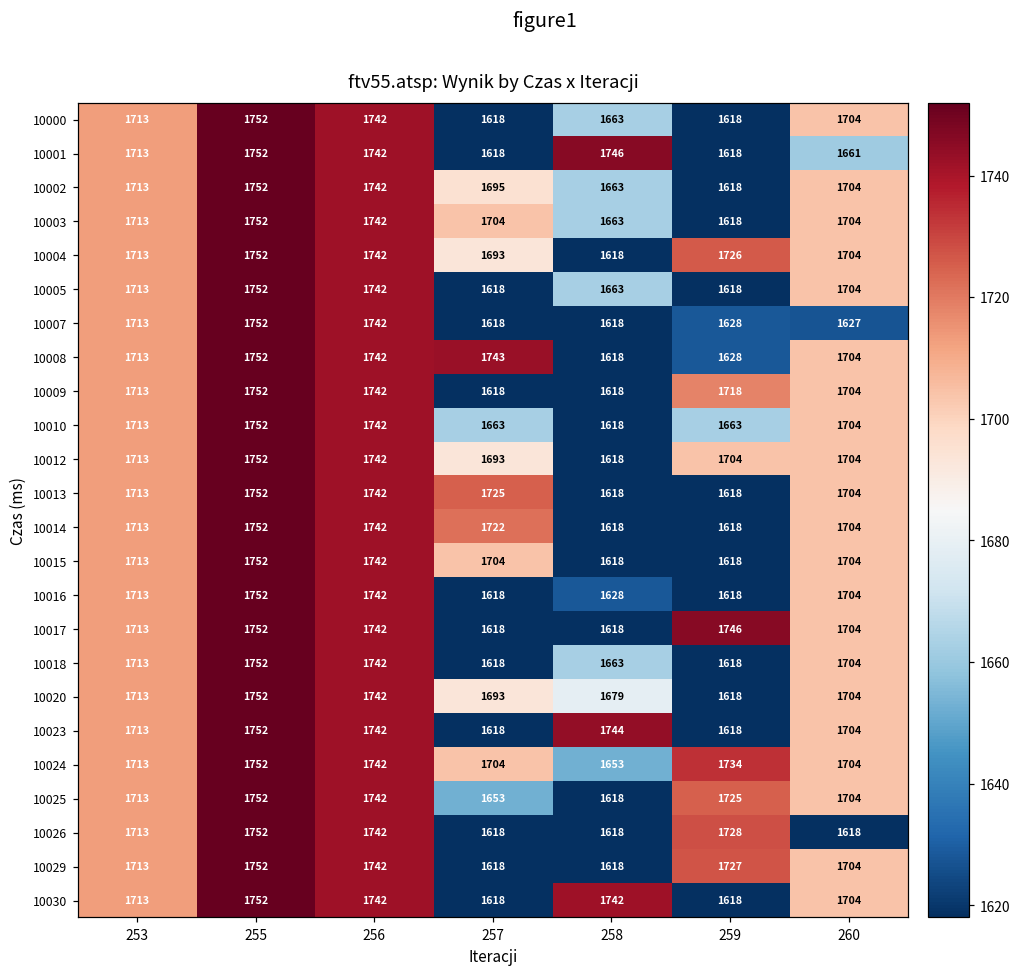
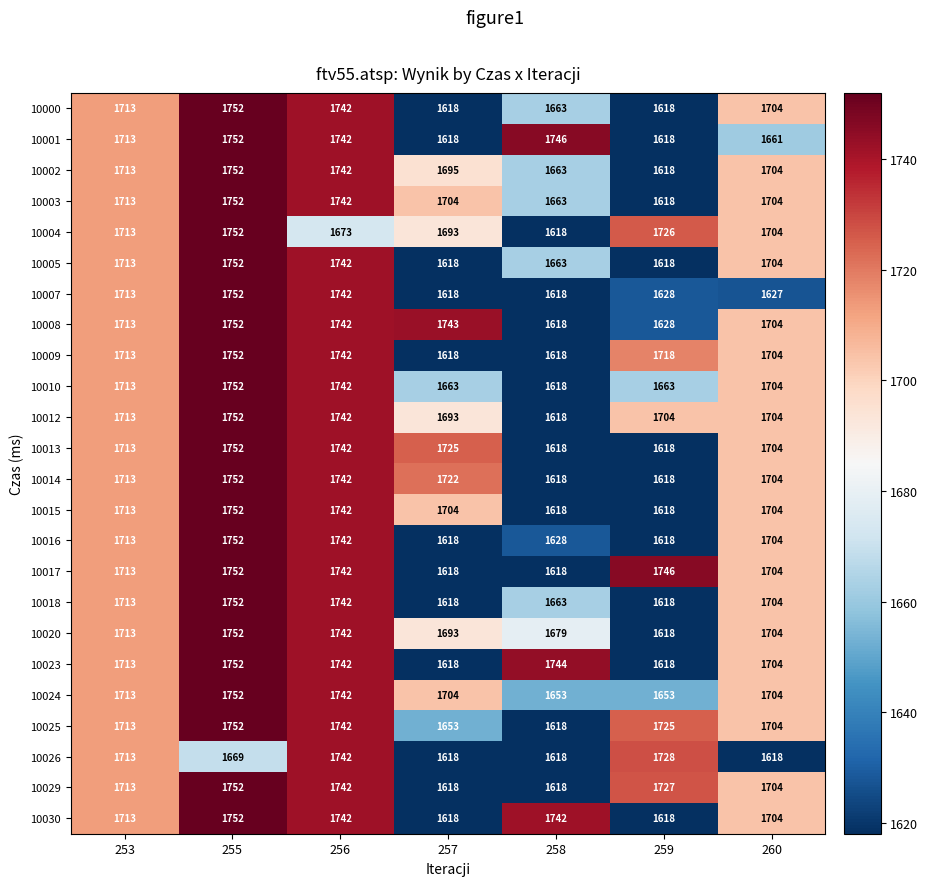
10004, 256: 1742 -> 1673
10024, 259: 1734 -> 1653
10026, 255: 1752 -> 1669
